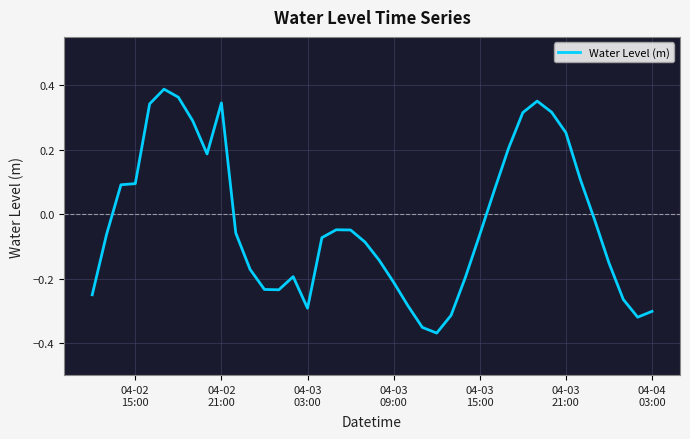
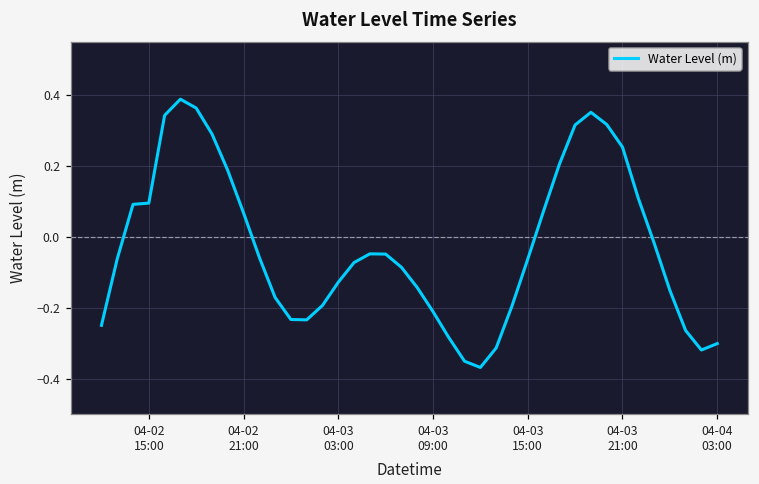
04-02 21:00: 0.35 -> 0.07
04-03 03:00: -0.29 -> -0.13
